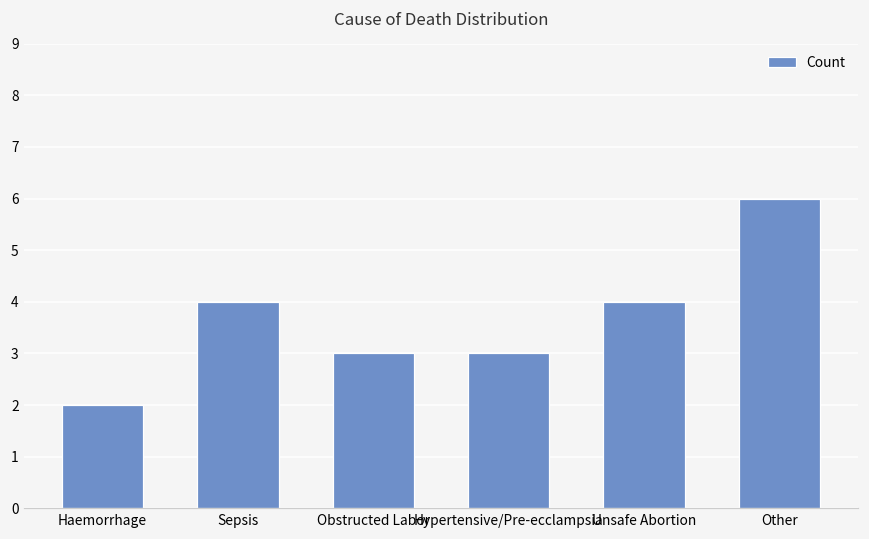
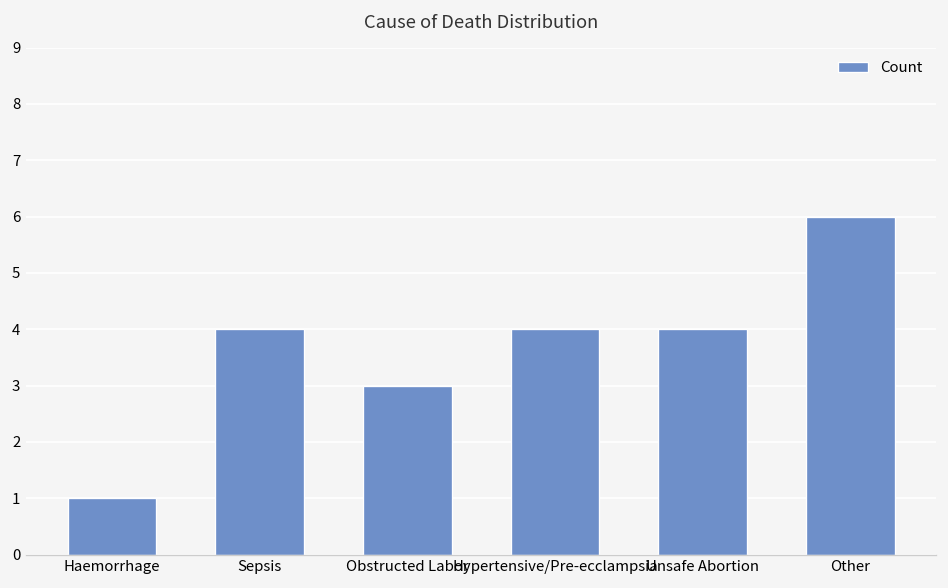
Haemorrhage: 2 -> 1
Hypertensive/Pre-ecclampsia: 3 -> 4
